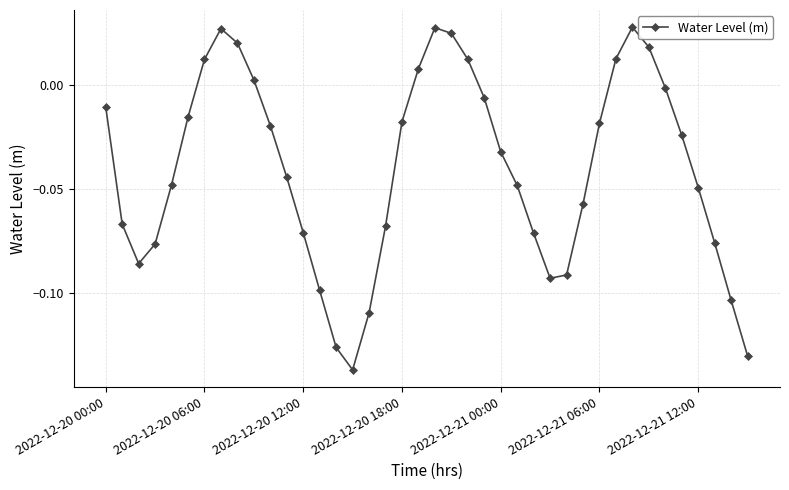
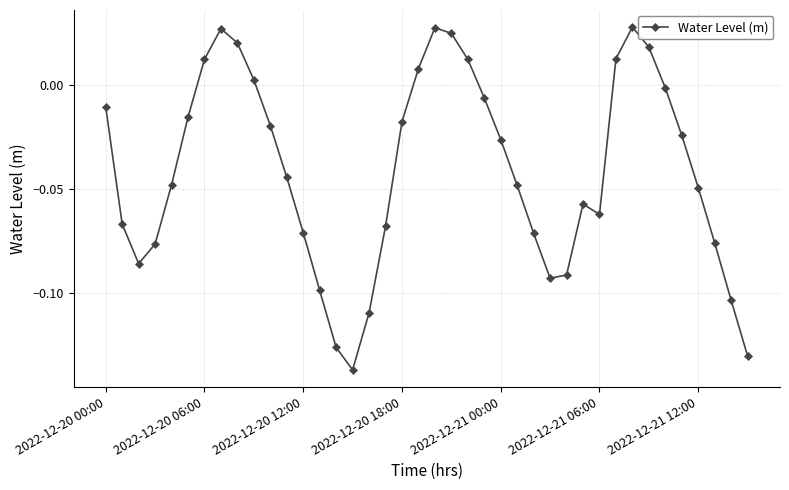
2022-12-21 00:00: -0.032 -> -0.026
2022-12-21 06:00: -0.019 -> -0.062
